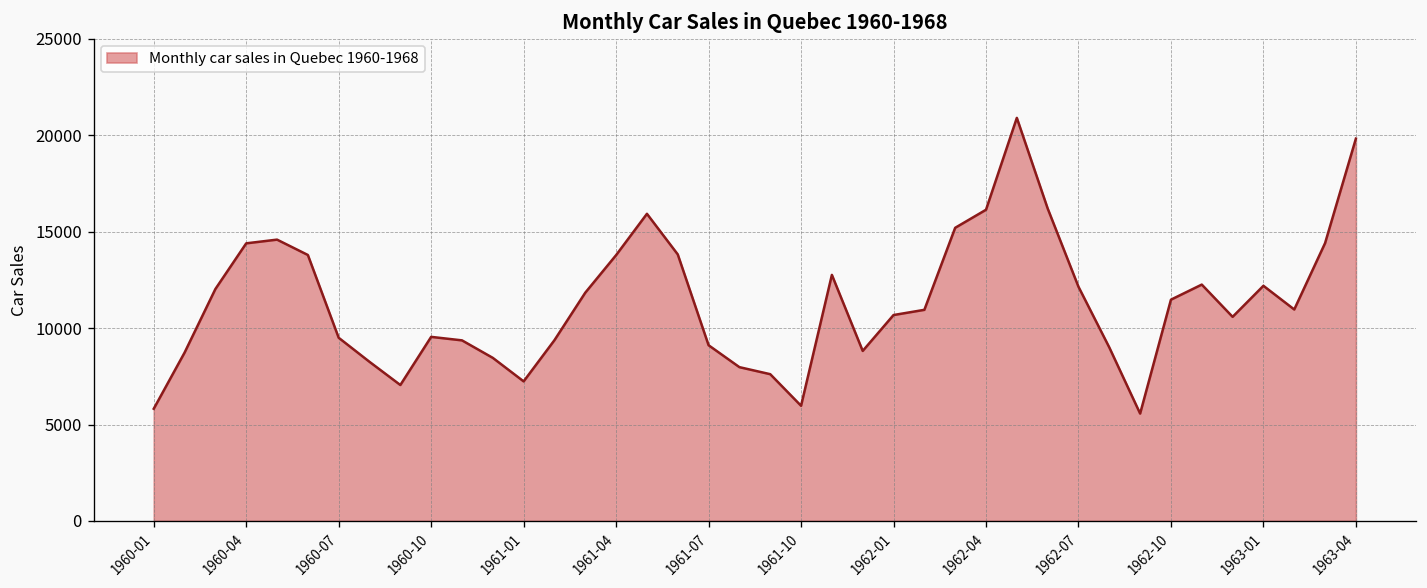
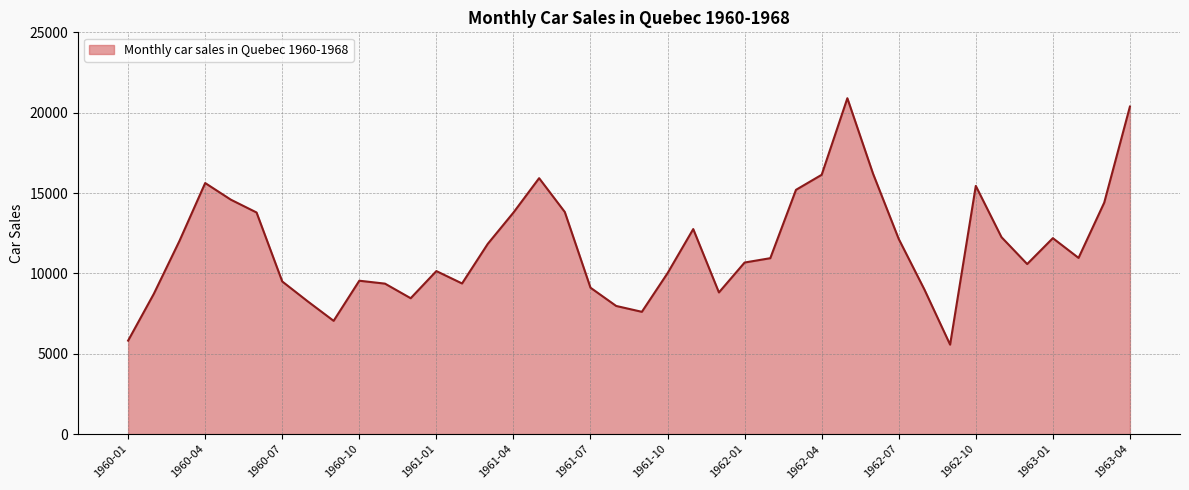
1960-04: 14400 -> 15600
1961-01: 7200 -> 10100
1961-10: 6000 -> 10000
1962-10: 11500 -> 15400
1963-04: 19800 -> 20400
